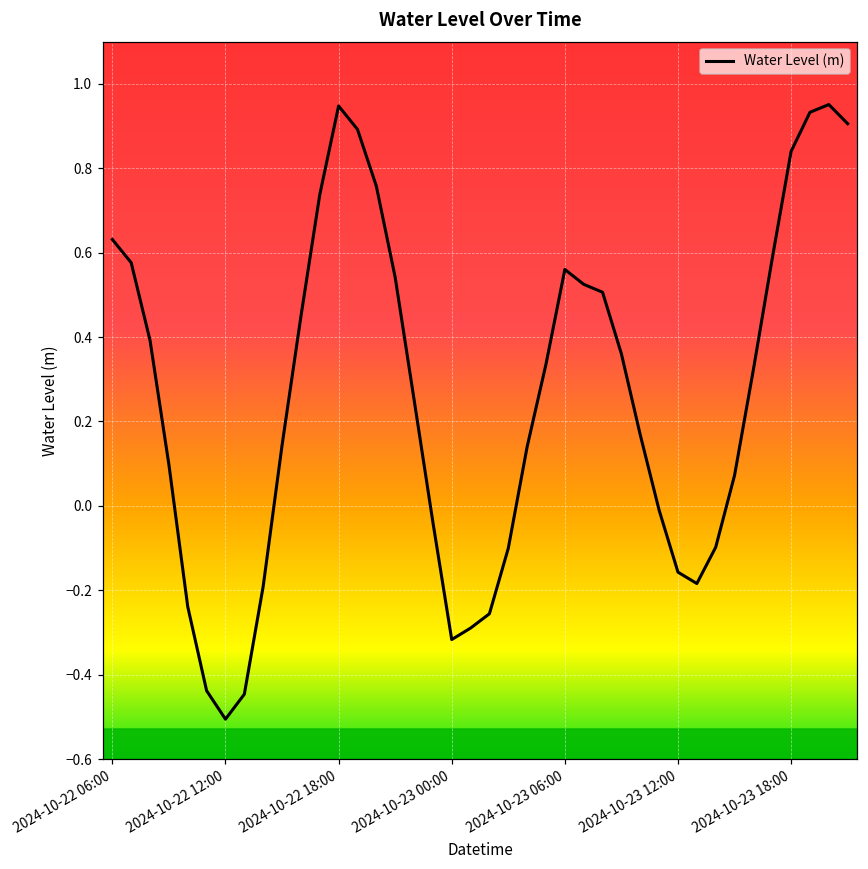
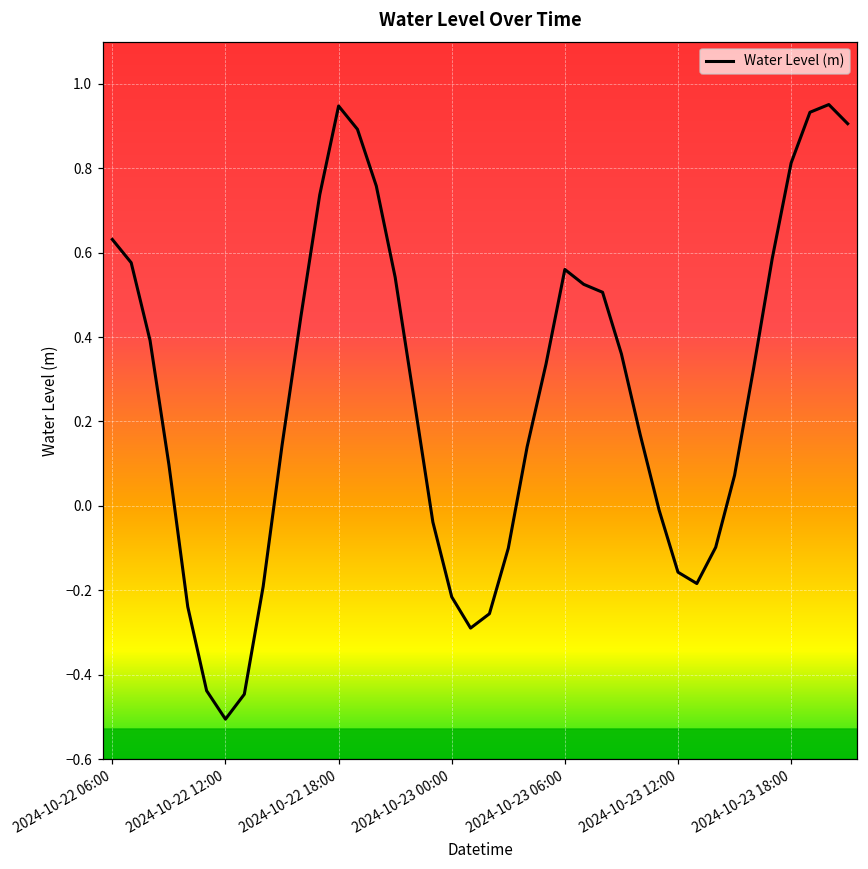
2024-10-23 00:00: -0.32 -> -0.22
2024-10-23 18:00: 0.84 -> 0.81
